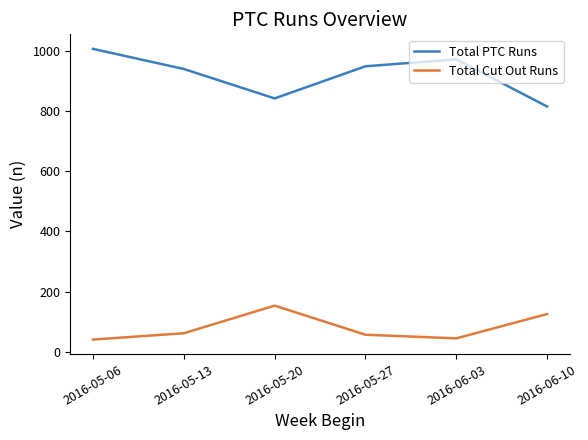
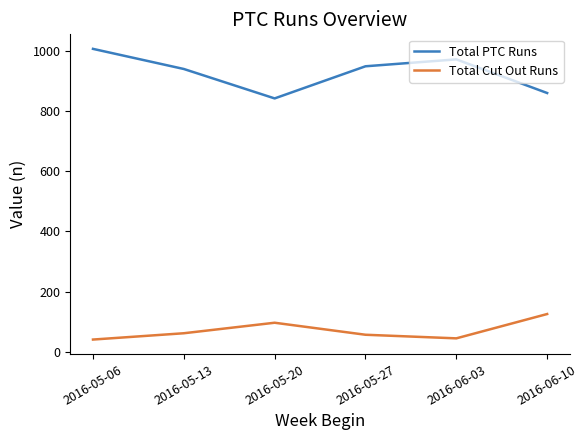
Total Cut Out Runs, 2016-05-20: 150 -> 100
Total PTC Runs, 2016-06-10: 820 -> 860
